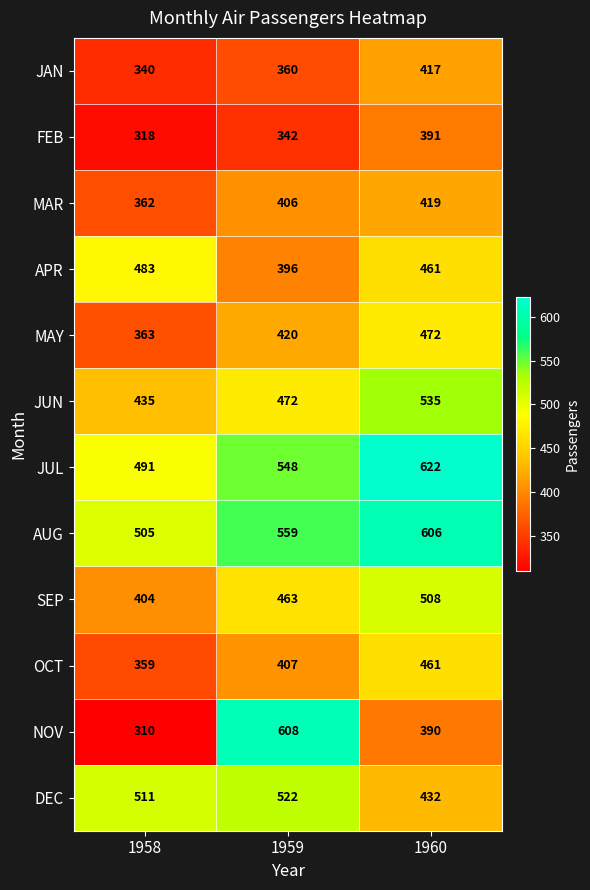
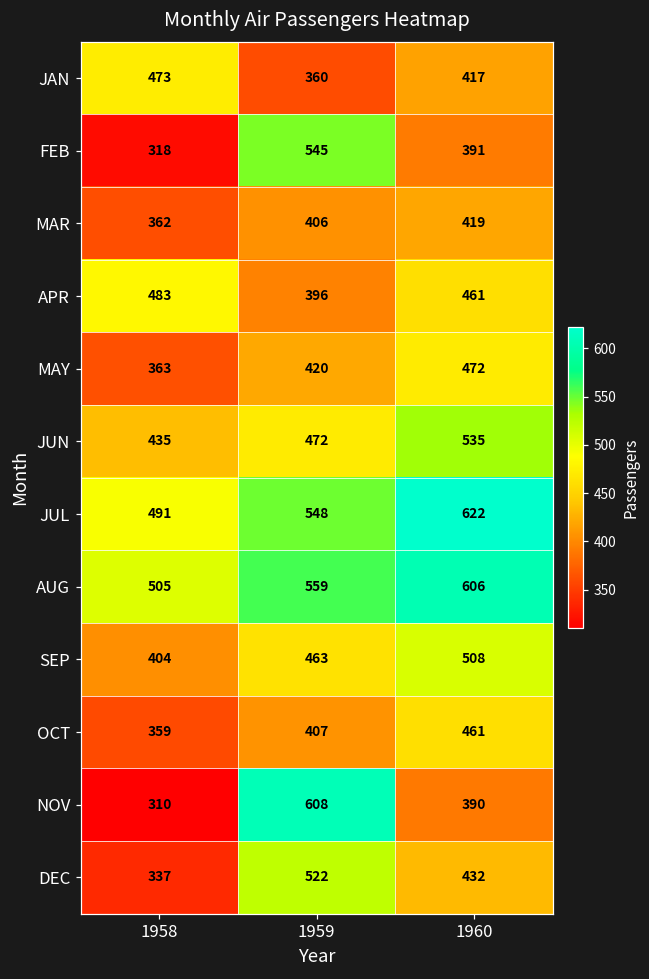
JAN, 1958: 340 -> 473
FEB, 1959: 342 -> 545
DEC, 1958: 511 -> 337
